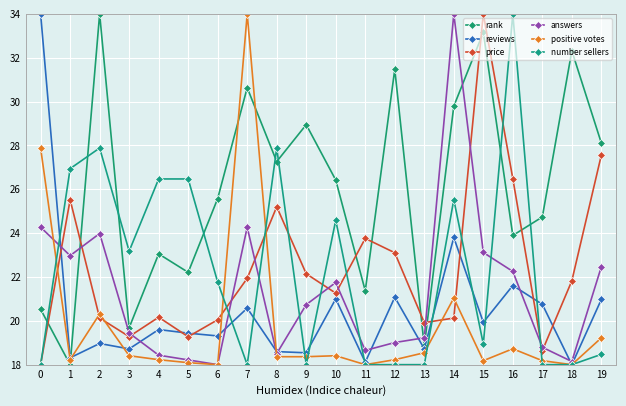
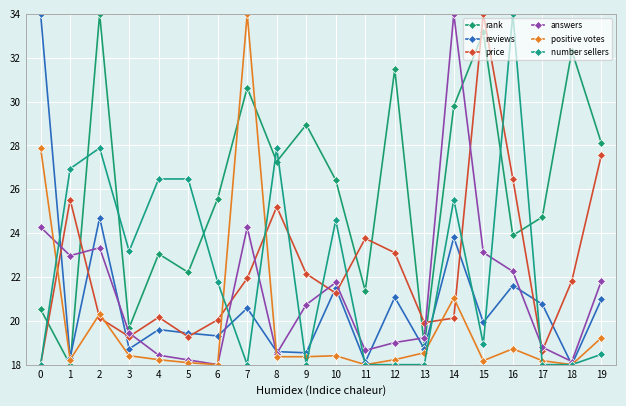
reviews, 2: 19.0 -> 24.7
answers, 2: 24.0 -> 23.3
reviews, 10: 21.0 -> 21.5
answers, 19: 22.5 -> 21.8
